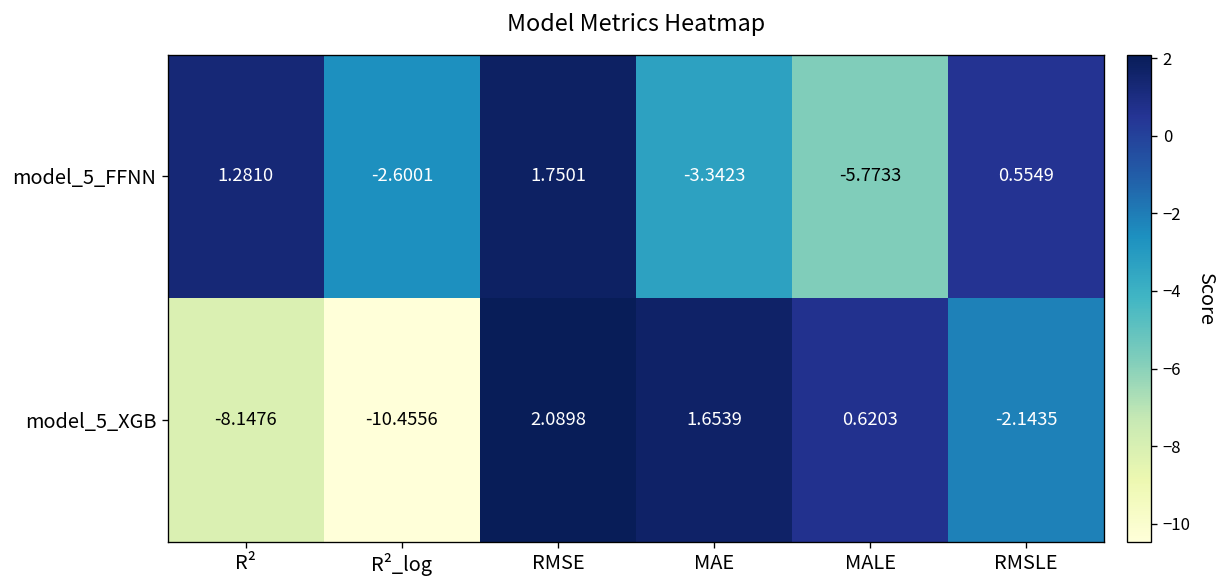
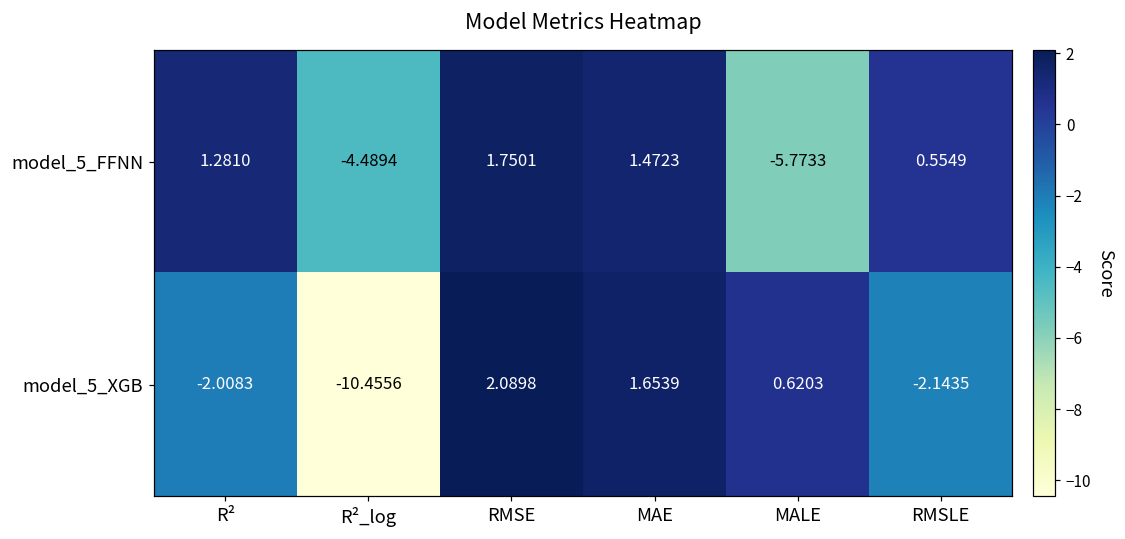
model_5_FFNN, R²_log: -2.6001 -> -4.4894
model_5_FFNN, MAE: -3.3423 -> 1.4723
model_5_XGB, R²: -8.1476 -> -2.0083
